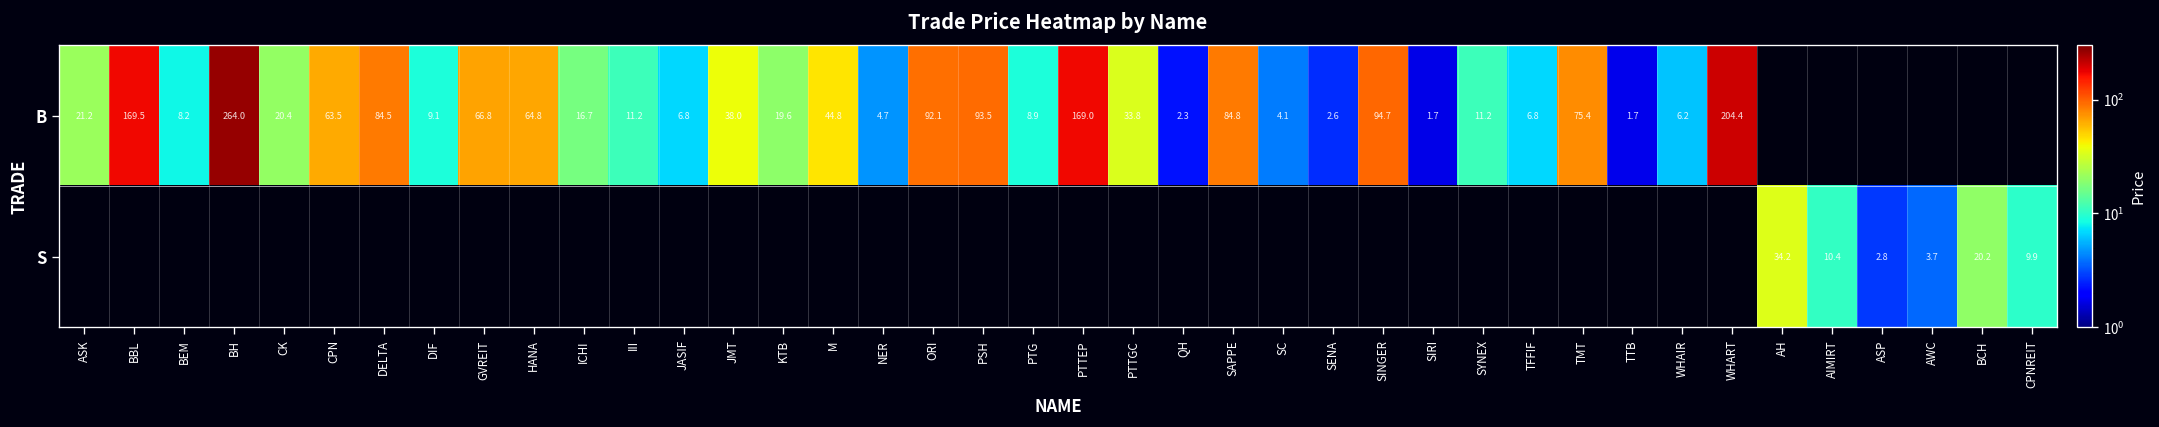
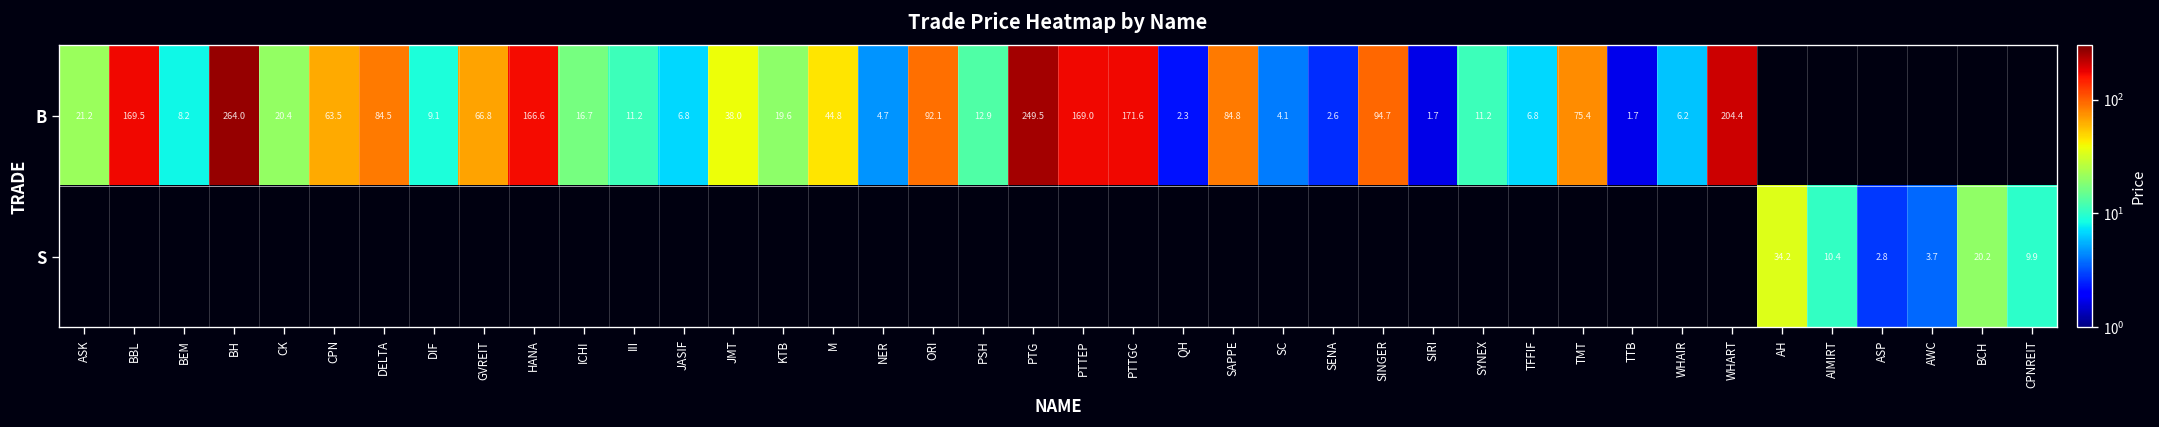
B, HANA: 64.8 -> 166.6
B, PSH: 93.5 -> 12.9
B, PTG: 8.9 -> 249.5
B, PTTGC: 33.8 -> 171.6
